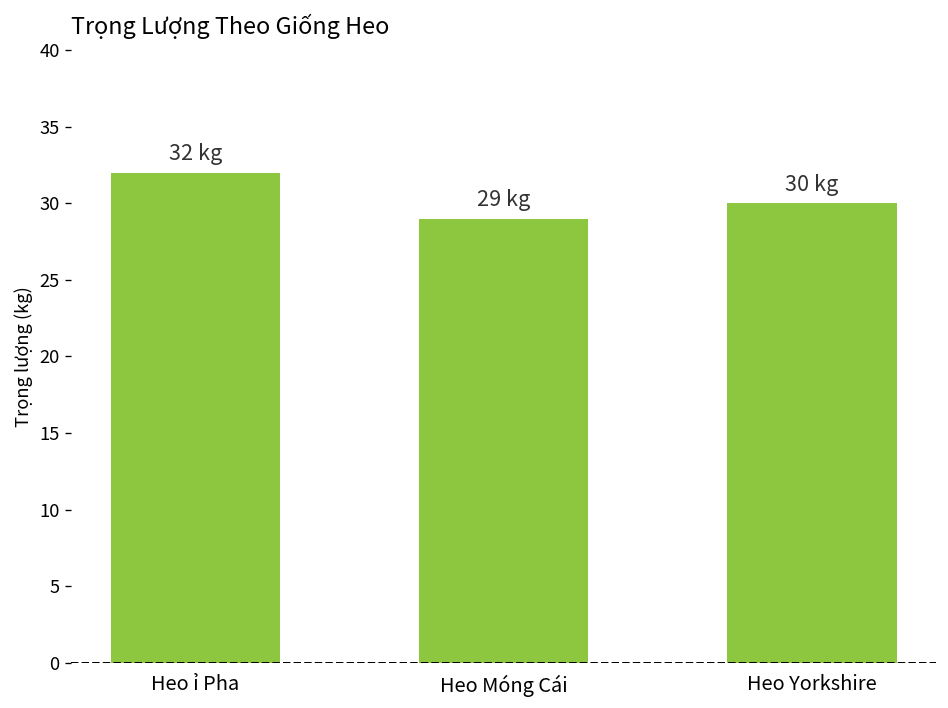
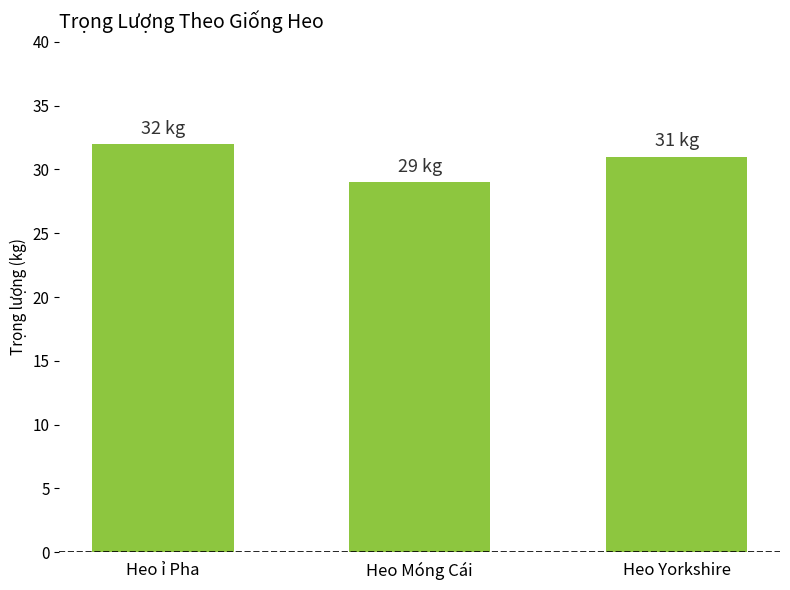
Heo Yorkshire: 30 -> 31
